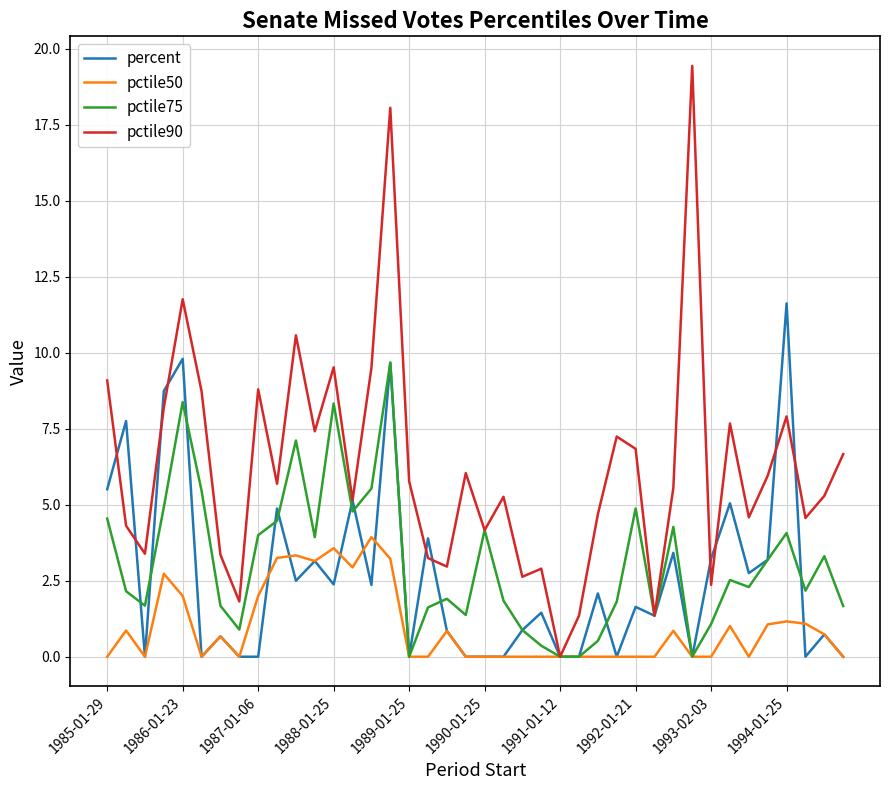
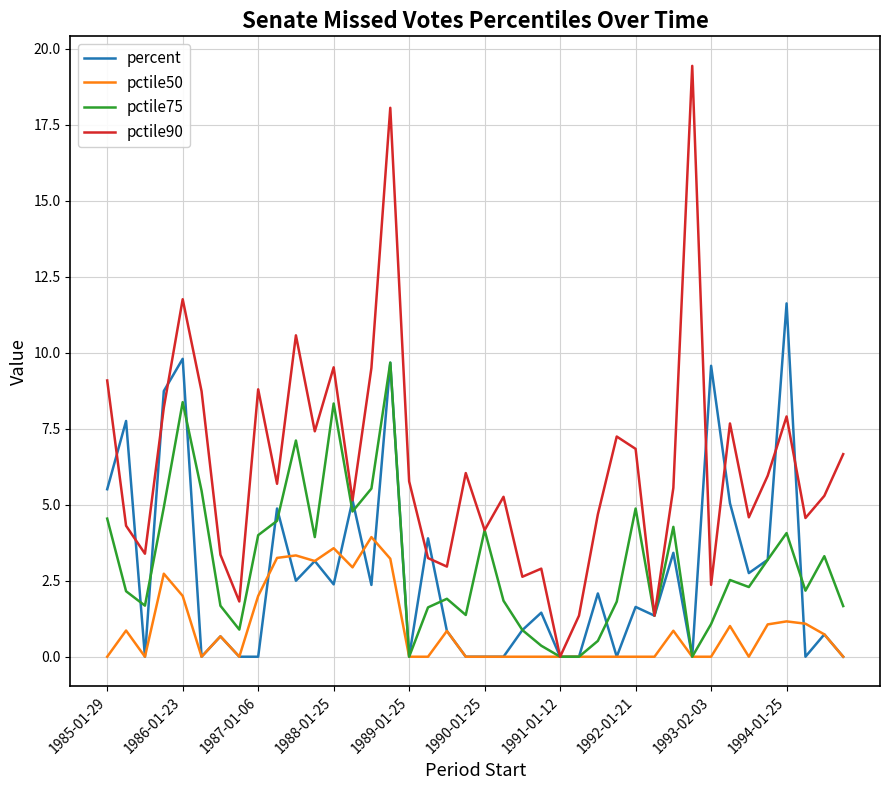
percent, 1993-02-03: 3.2 -> 9.6
